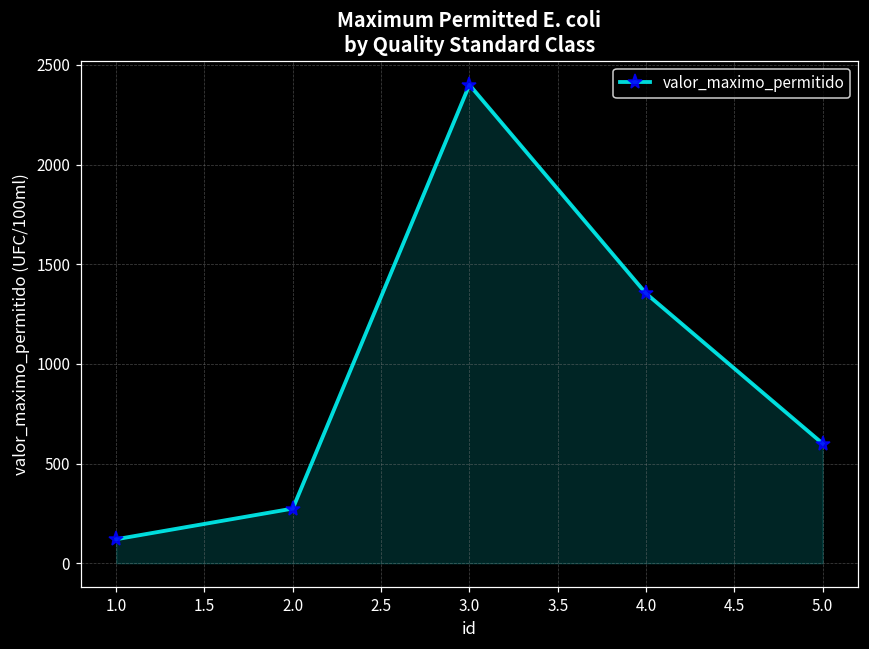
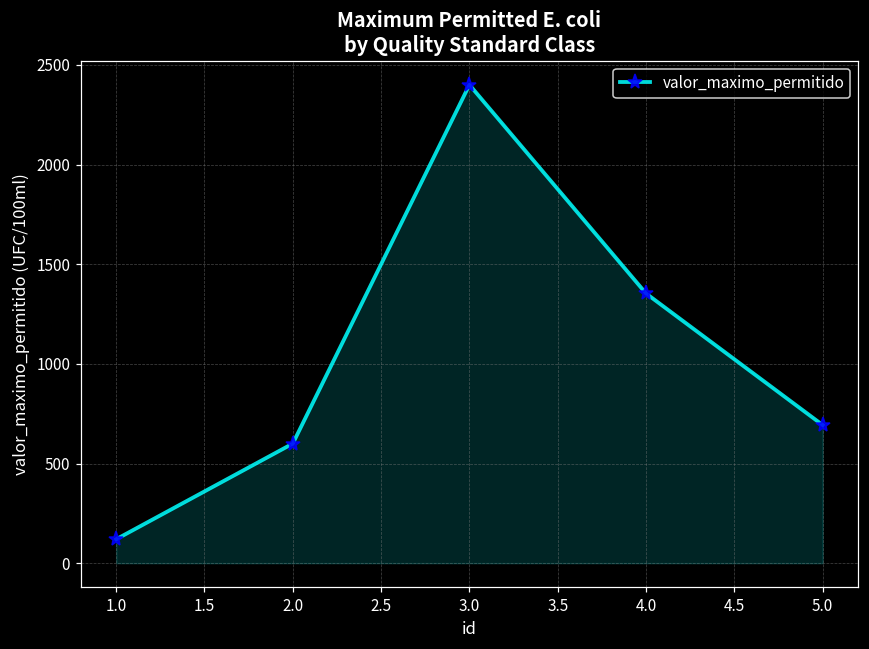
2.0: 270 -> 600
5.0: 600 -> 690
